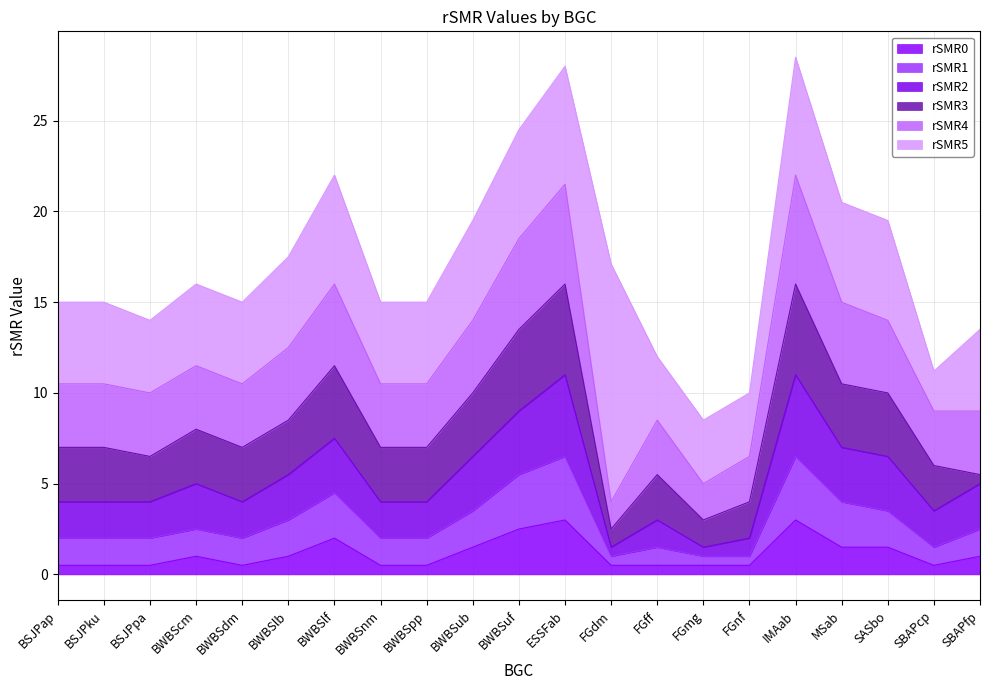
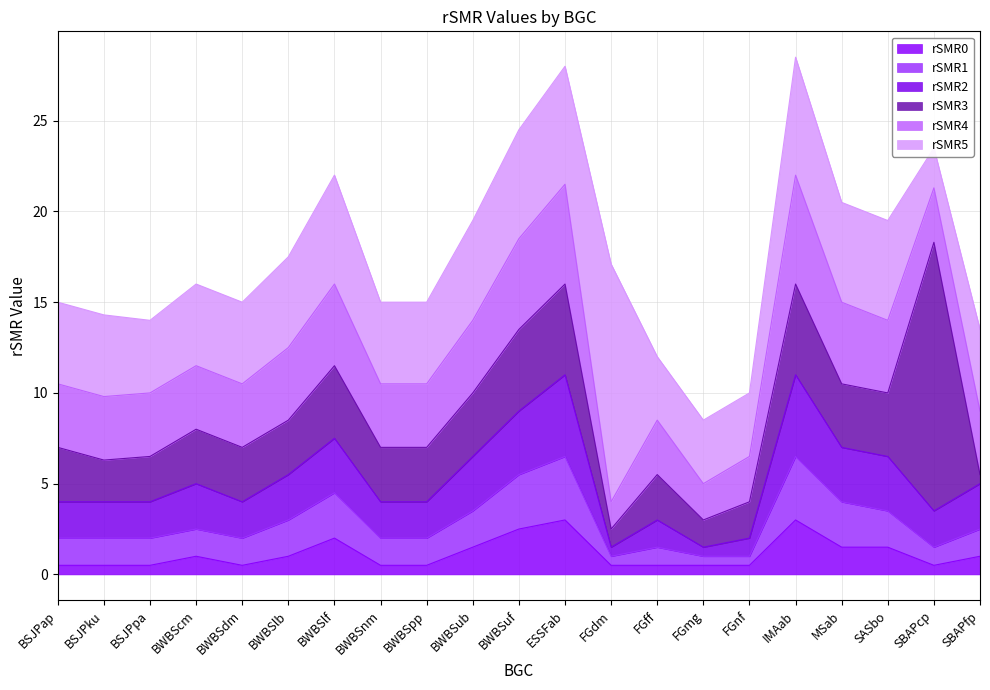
rSMR3, BSJPku: 3.0 -> 2.3
rSMR3, SBAPcp: 2.5 -> 14.8
